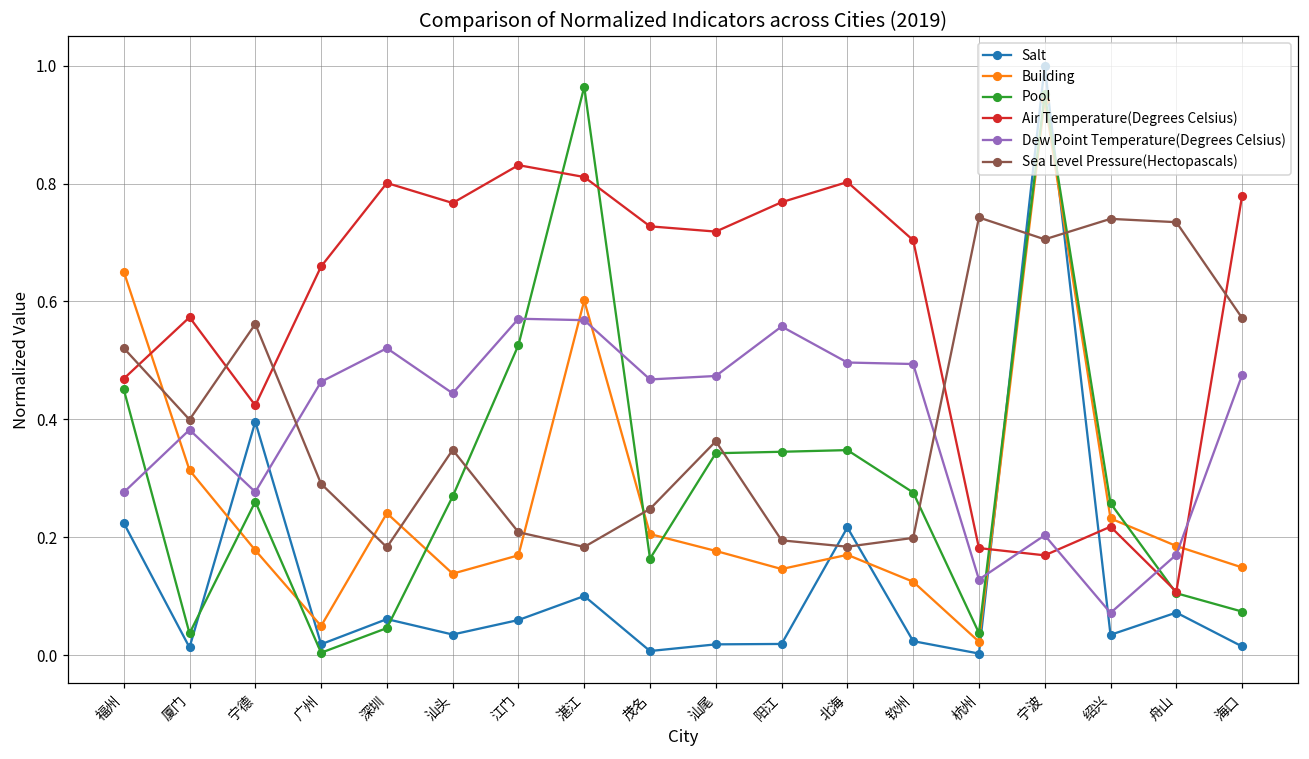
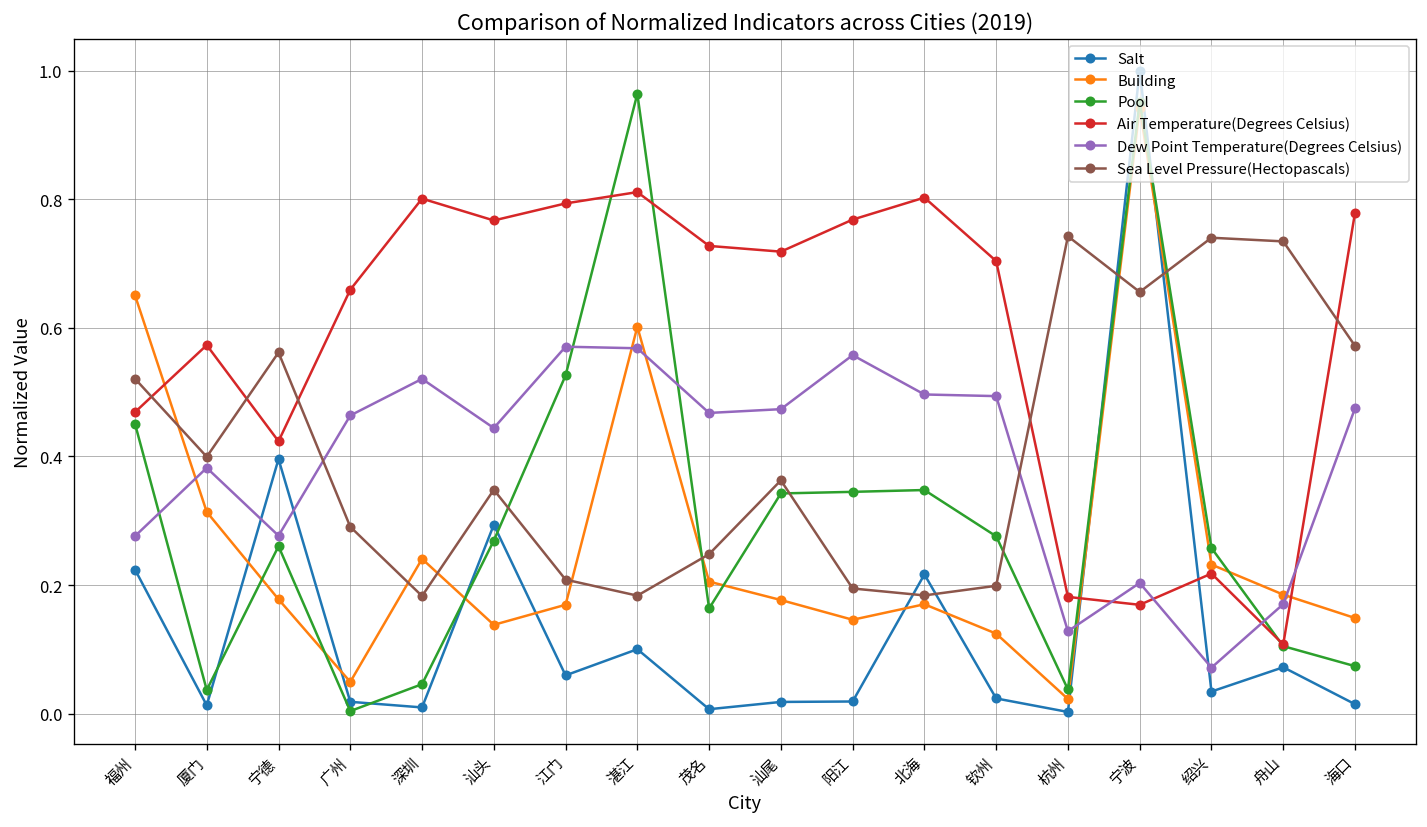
Salt, 深圳: 0.06 -> 0.01
Salt, 汕头: 0.03 -> 0.29
Air Temperature(Degrees Celsius), 江门: 0.83 -> 0.79
Sea Level Pressure(Hectopascals), 宁波: 0.71 -> 0.66
